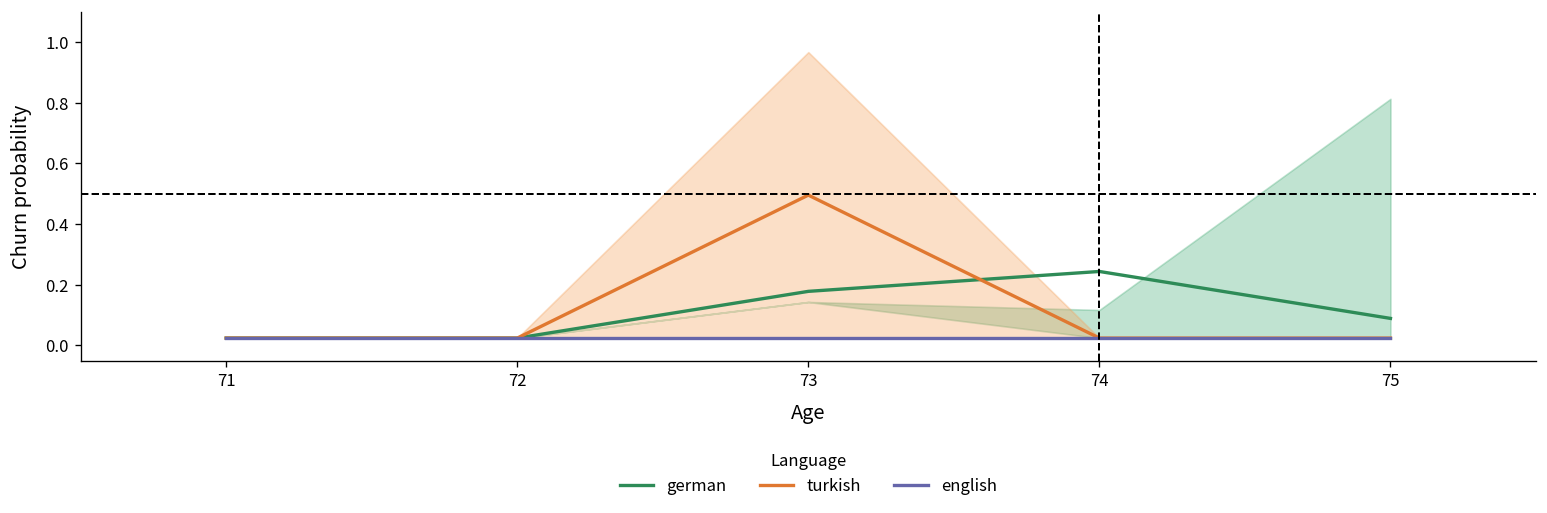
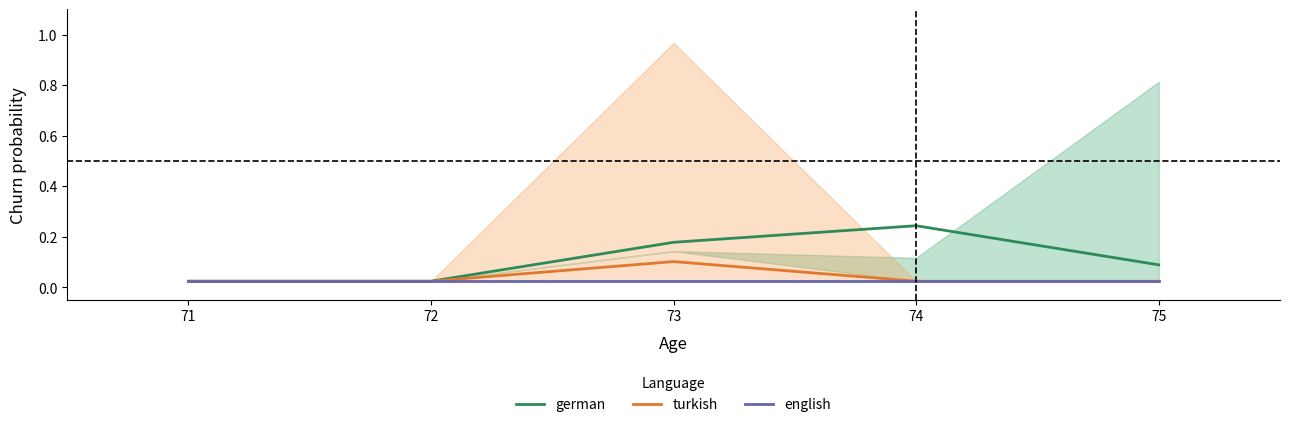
turkish, 73: 0.50 -> 0.10
